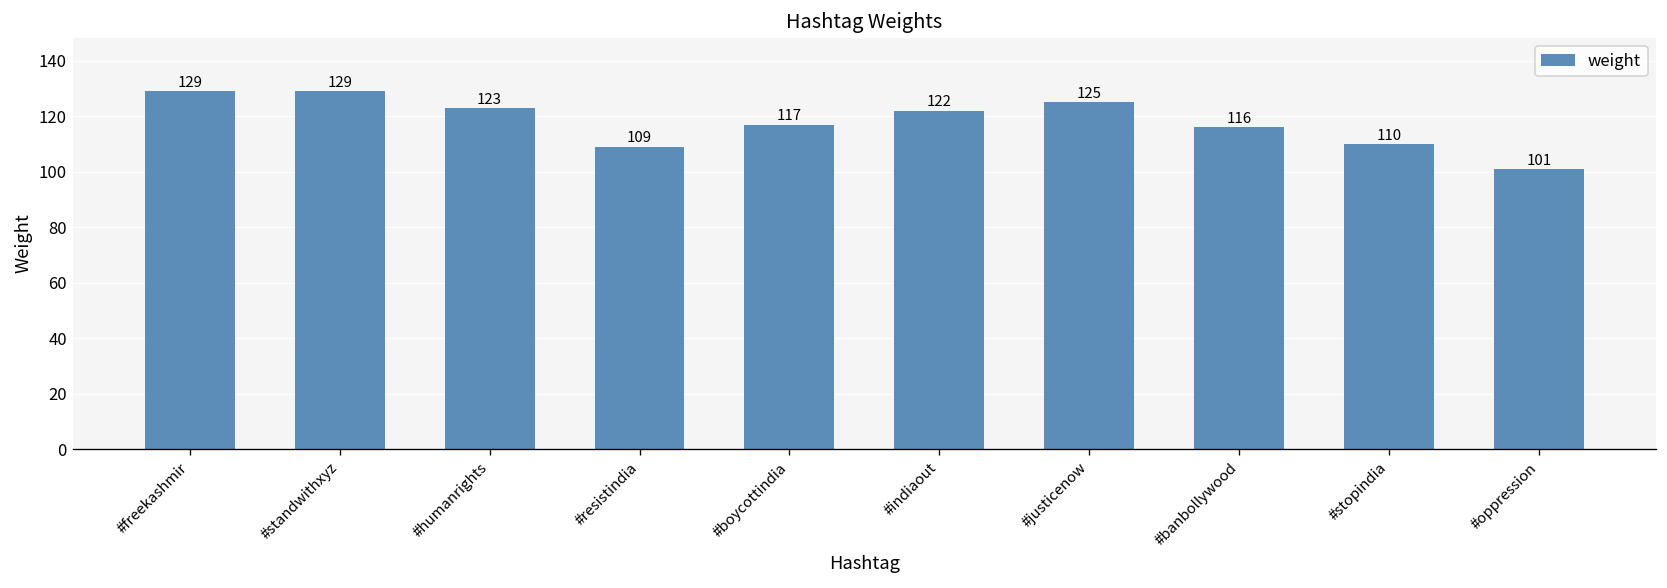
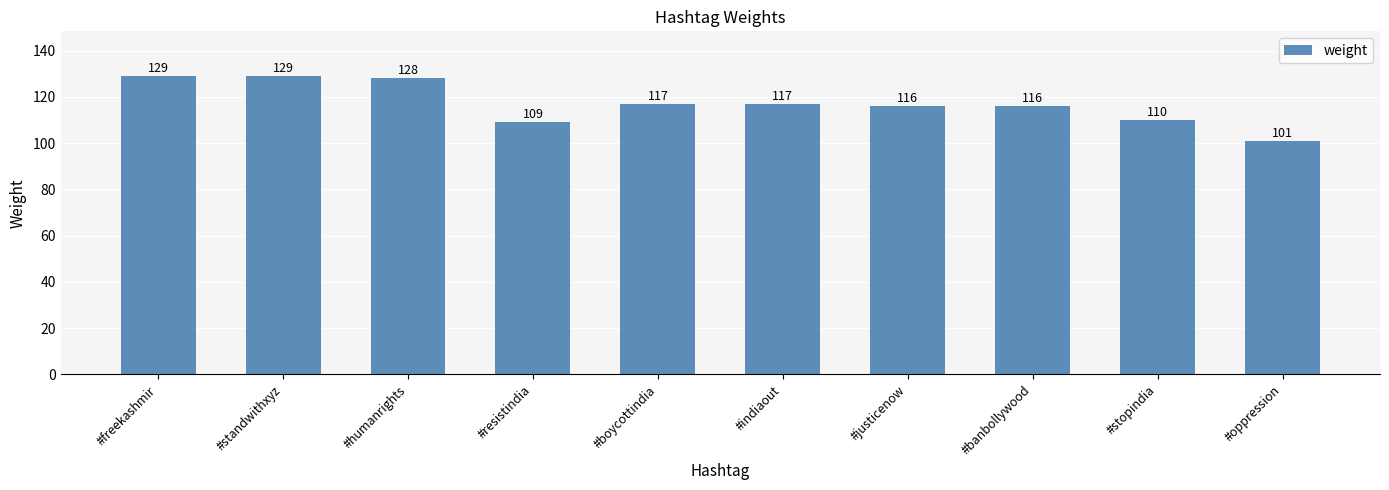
#humanrights: 123 -> 128
#indiaout: 122 -> 117
#justicenow: 125 -> 116
